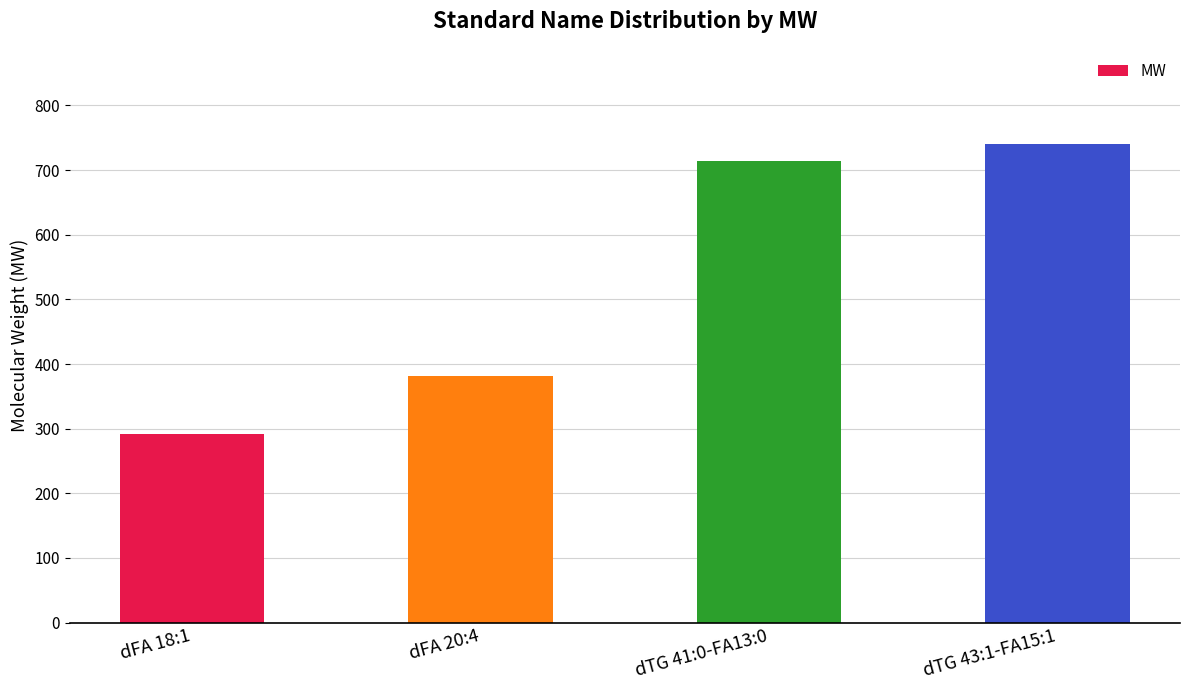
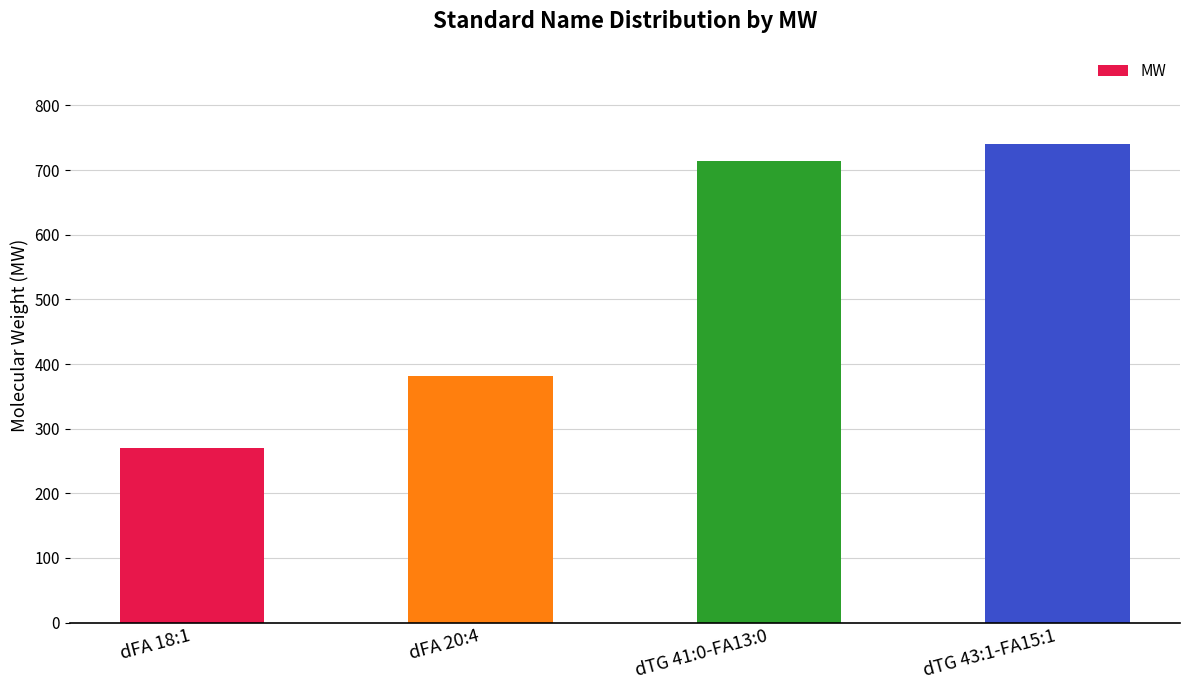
dFA 18:1: 290 -> 270
